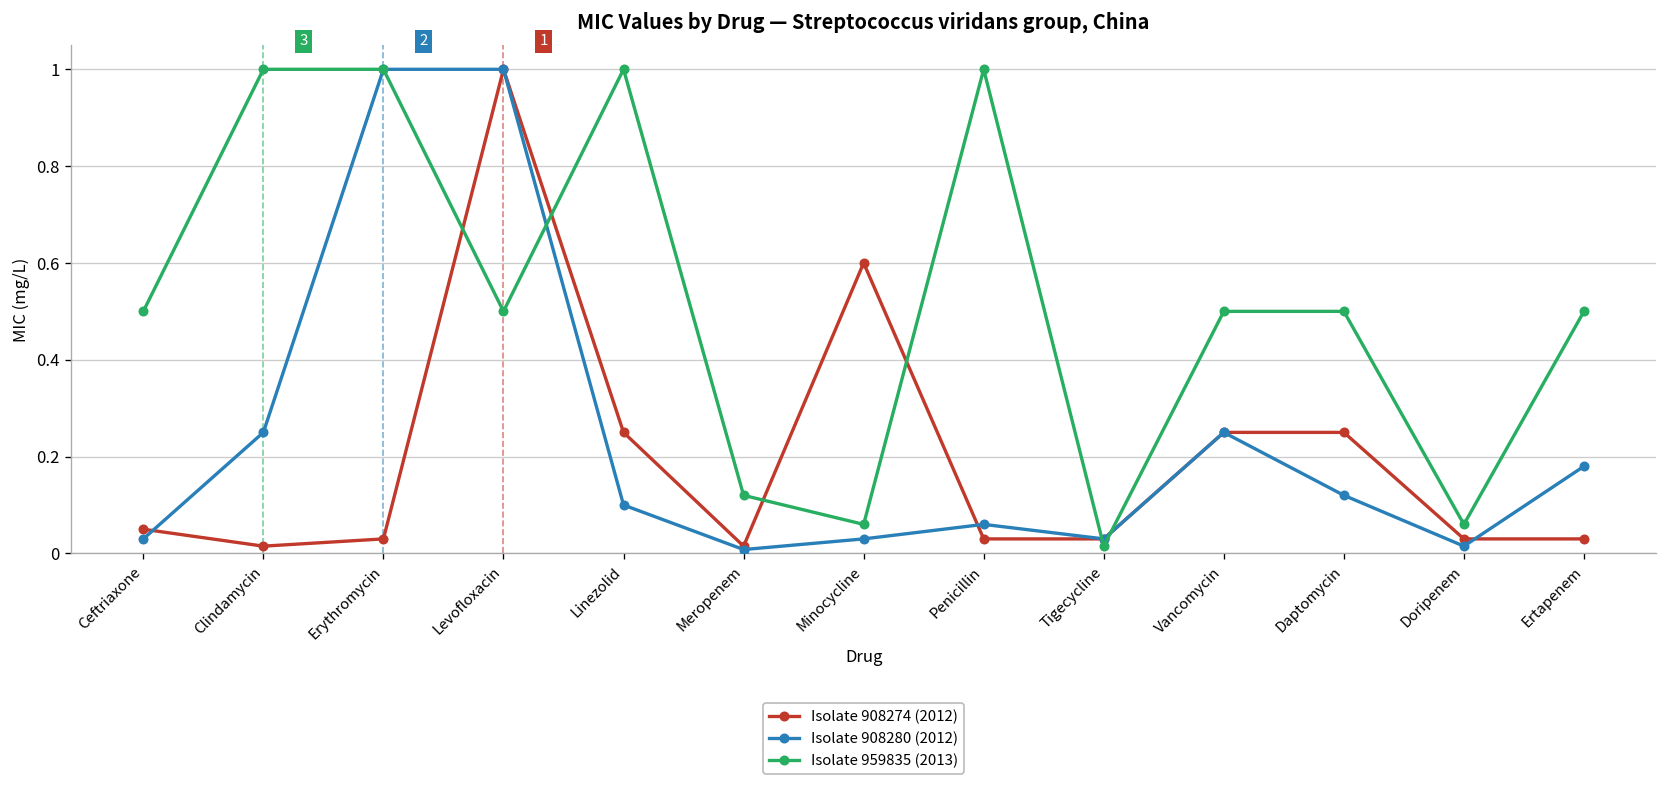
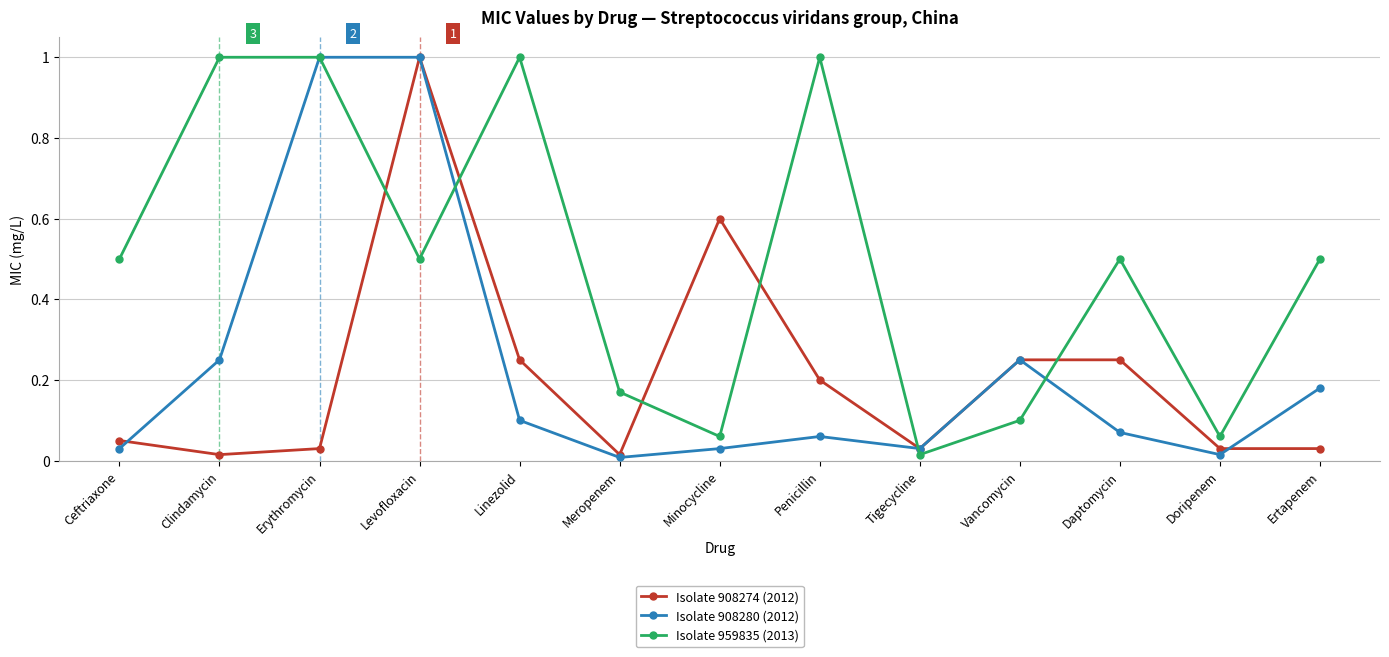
Isolate 959835 (2013), Meropenem: 0.12 -> 0.17
Isolate 908274 (2012), Penicillin: 0.03 -> 0.20
Isolate 959835 (2013), Vancomycin: 0.5 -> 0.1
Isolate 908280 (2012), Daptomycin: 0.12 -> 0.07
